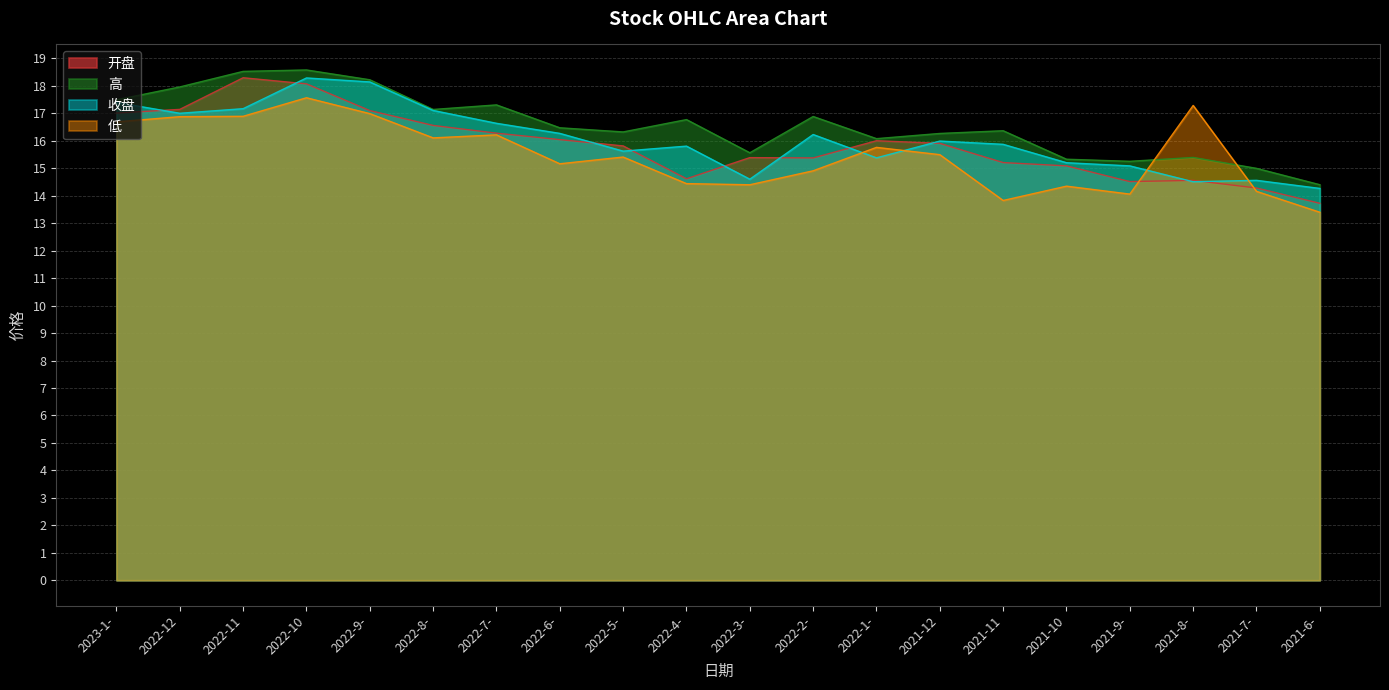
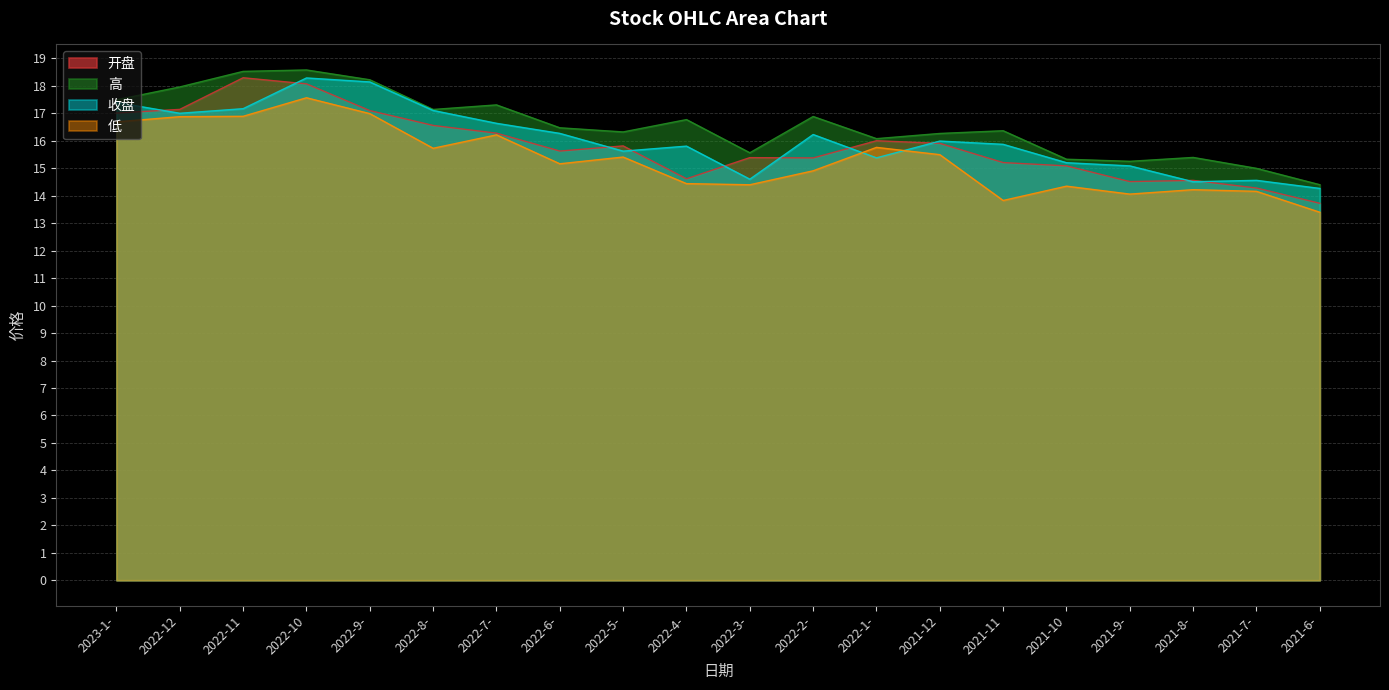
低, 2022-8-: 16.1 -> 15.7
开盘, 2022-6-: 16.0 -> 15.6
低, 2021-8-: 17.3 -> 14.2
